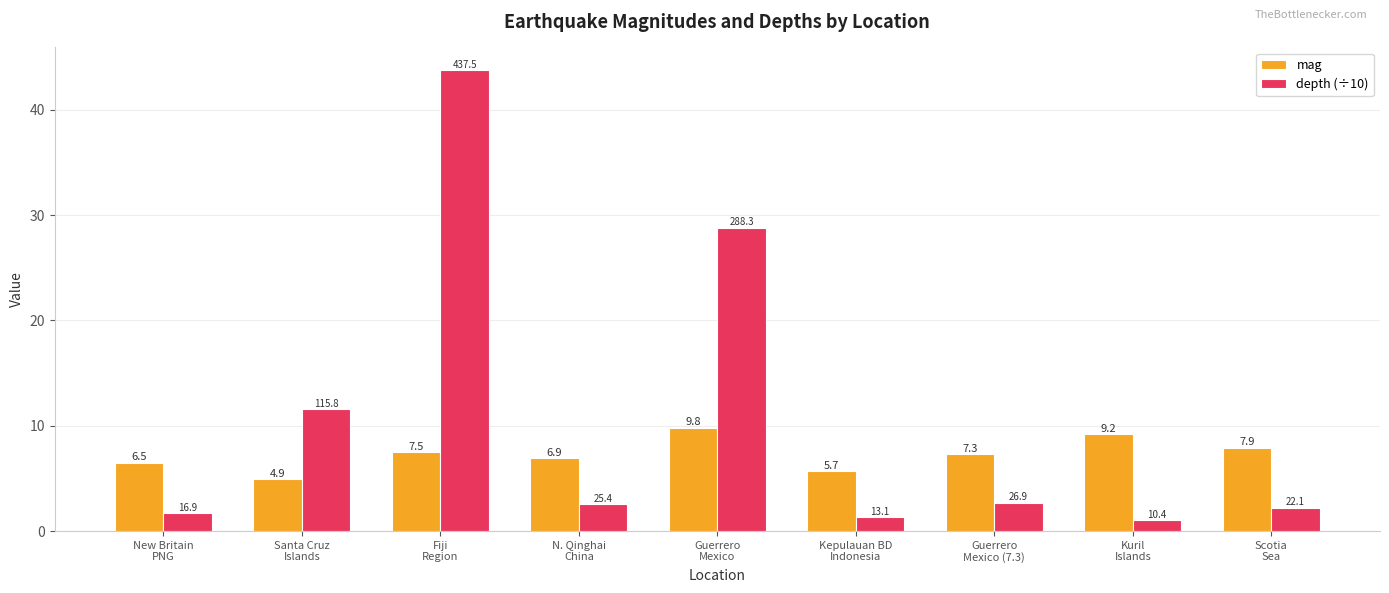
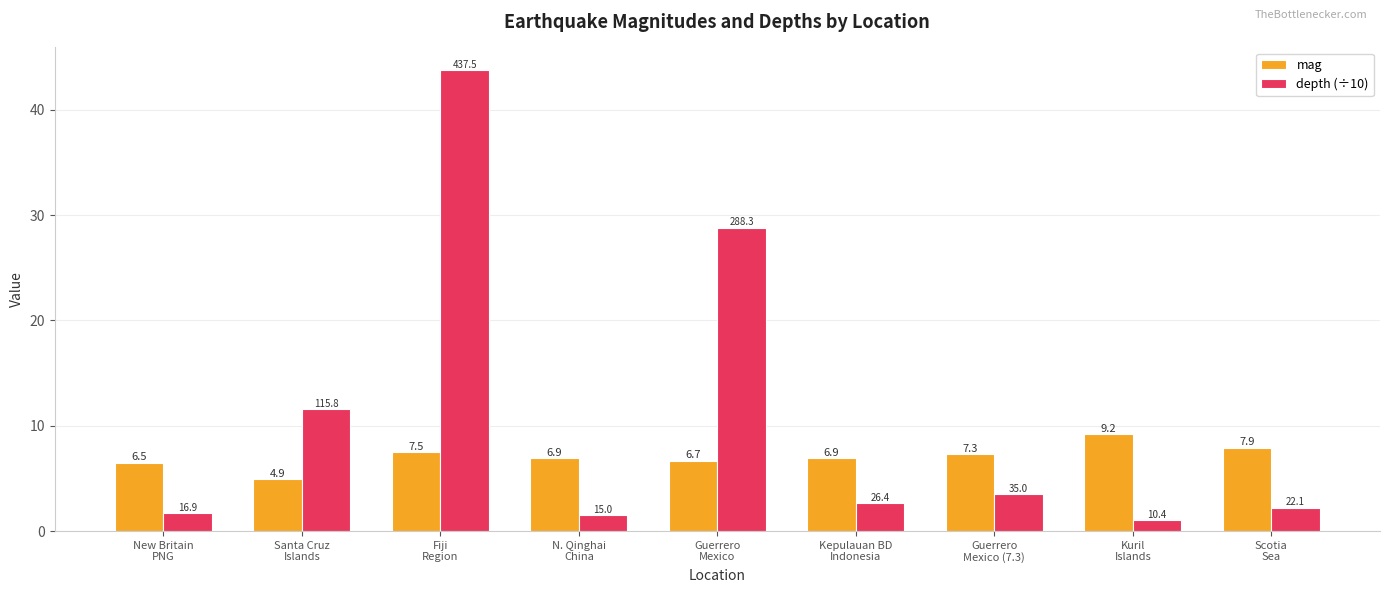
depth (÷10), N. Qinghai China: 25.4 -> 15.0
mag, Guerrero Mexico: 9.8 -> 6.7
mag, Kepulauan BD Indonesia: 5.7 -> 6.9
depth (÷10), Kepulauan BD Indonesia: 13.1 -> 26.4
depth (÷10), Guerrero Mexico (7.3): 26.9 -> 35.0
